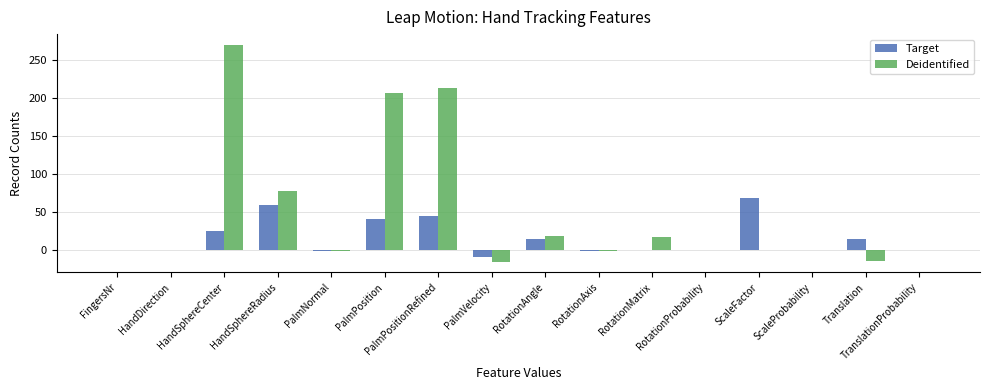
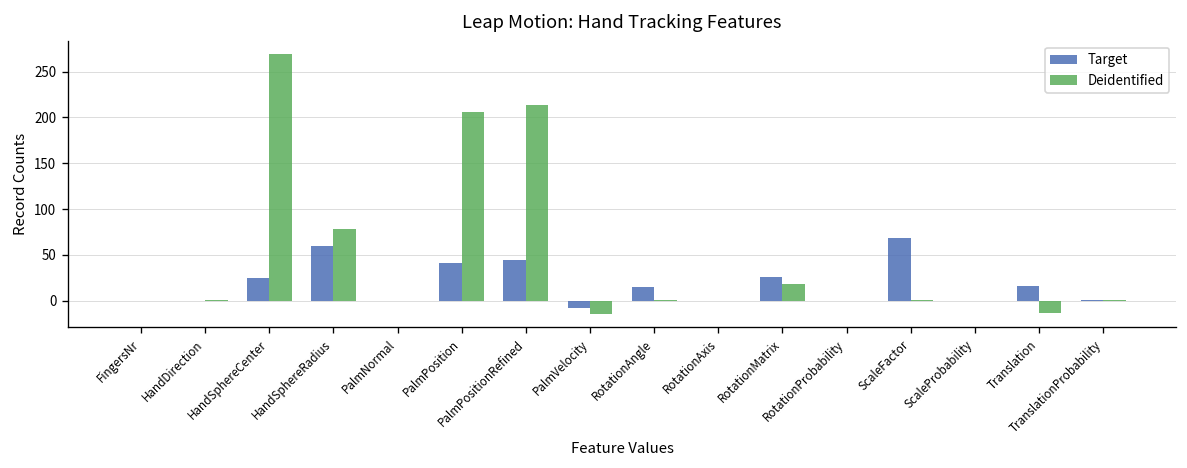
Deidentified, RotationAngle: 20 -> 0
Target, RotationMatrix: 0 -> 30
